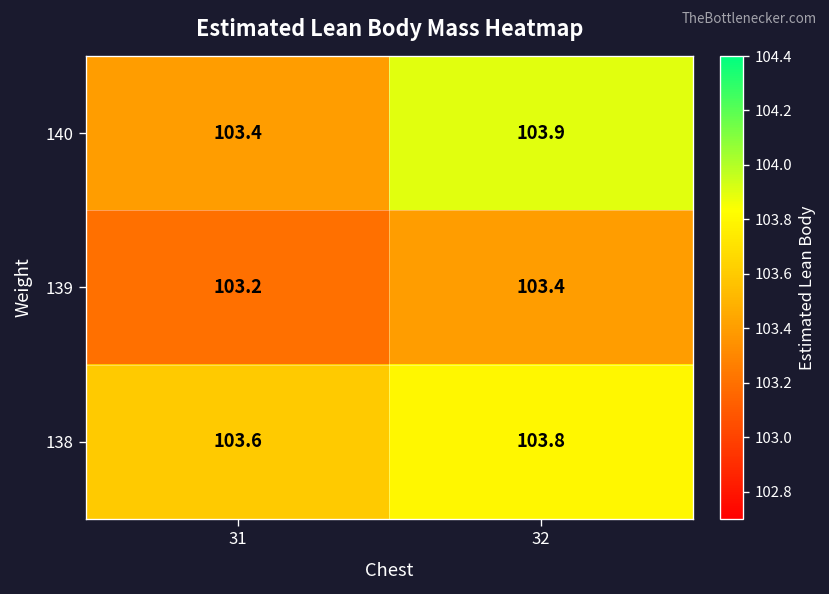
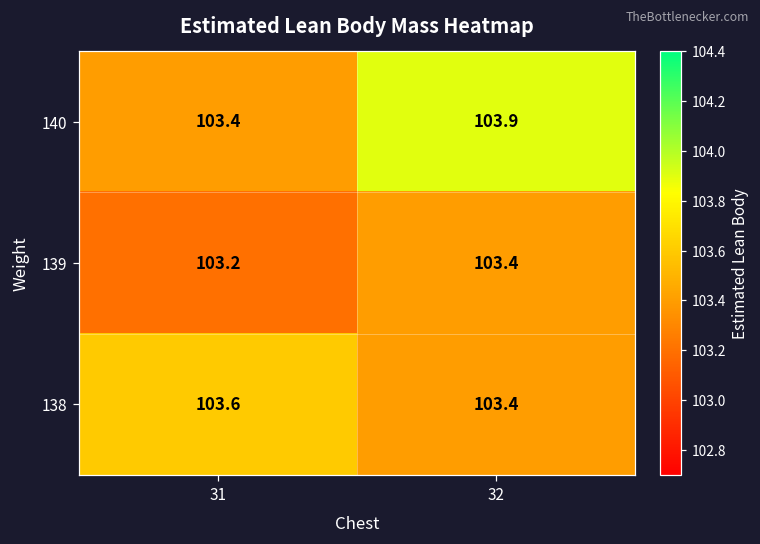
138, 32: 103.8 -> 103.4
